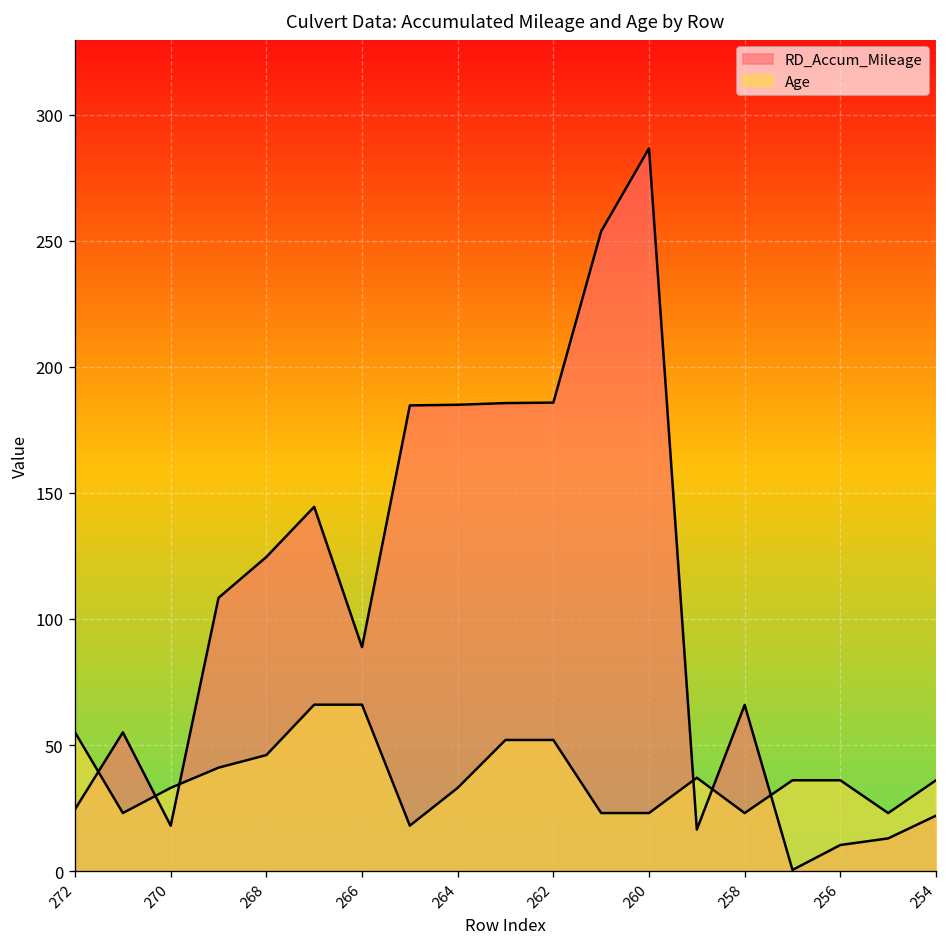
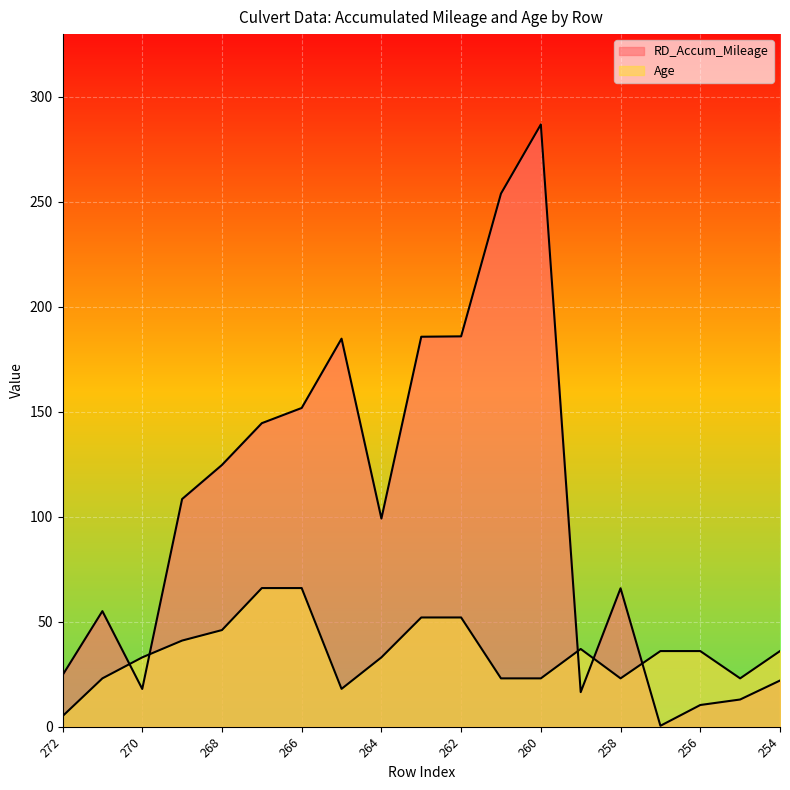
Age, 272: 55 -> 5
RD_Accum_Mileage, 266: 89 -> 152
RD_Accum_Mileage, 264: 185 -> 99
